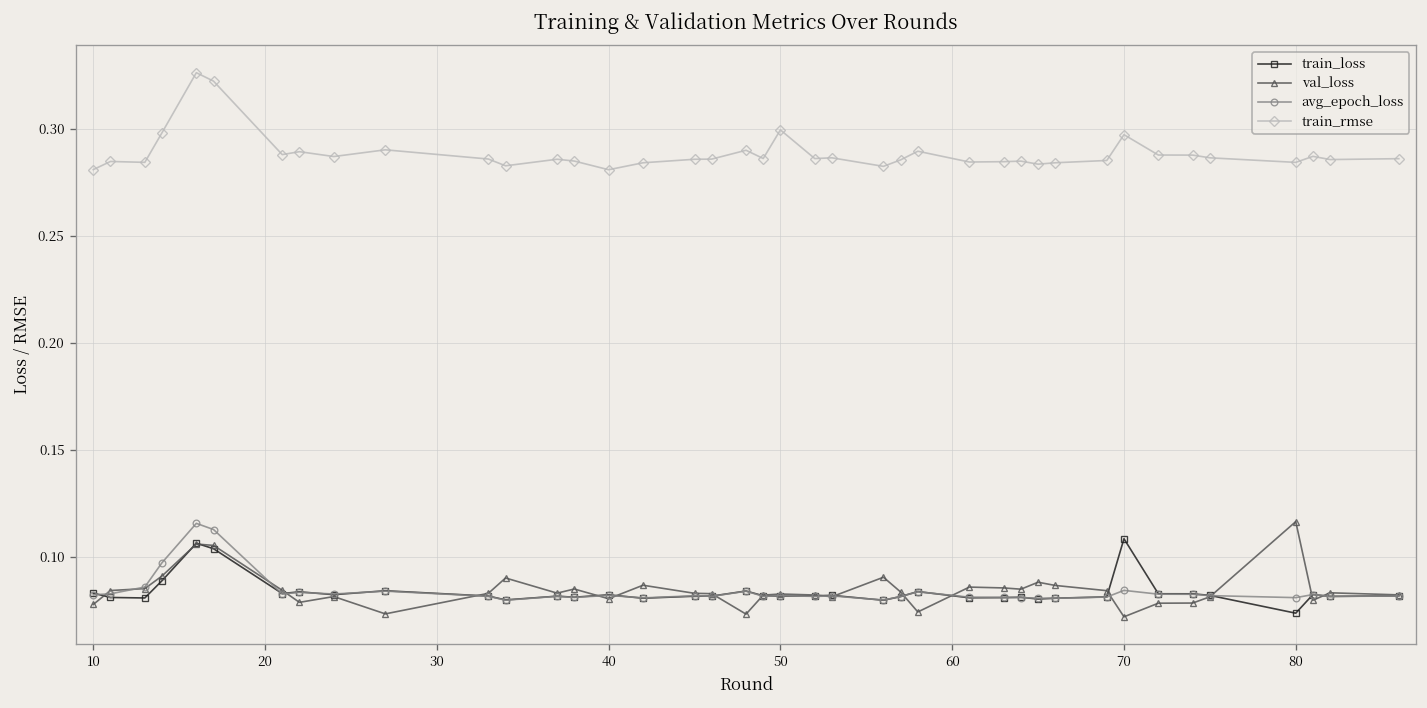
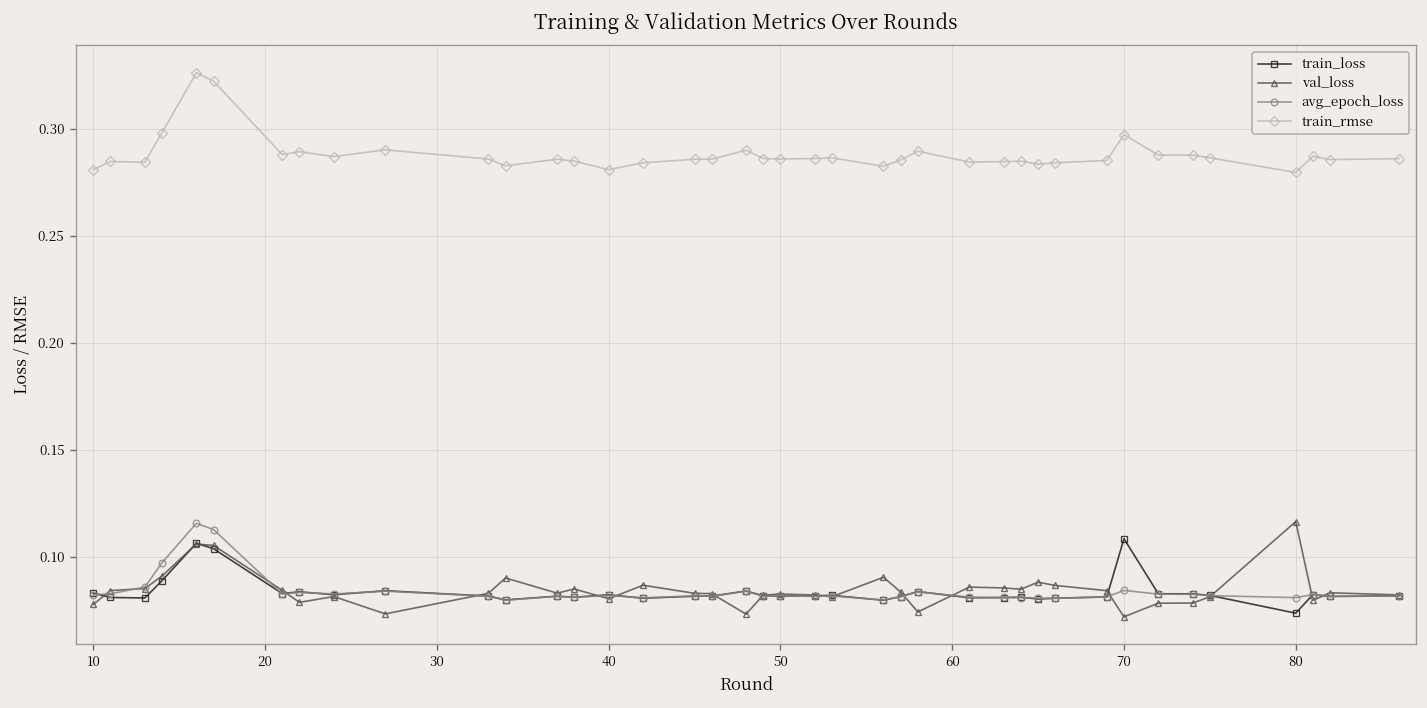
train_rmse, 50: 0.299 -> 0.286
train_rmse, 80: 0.284 -> 0.280
